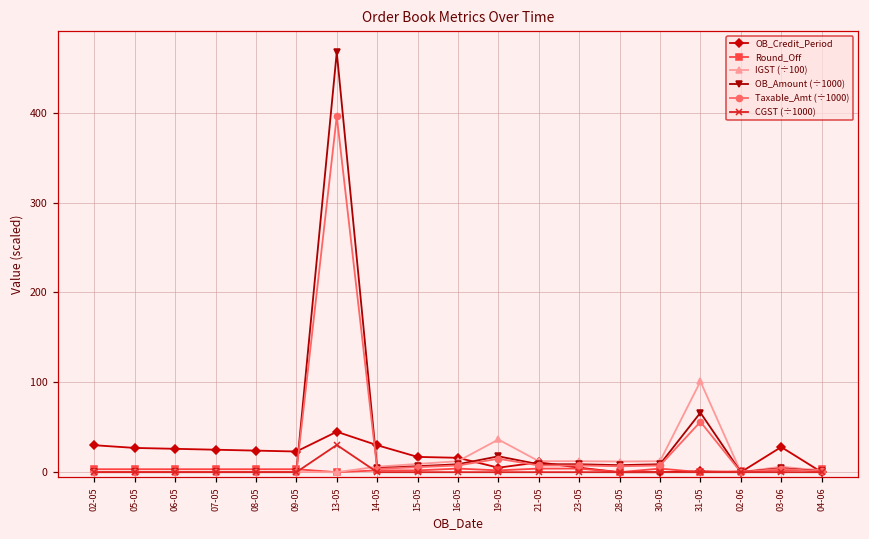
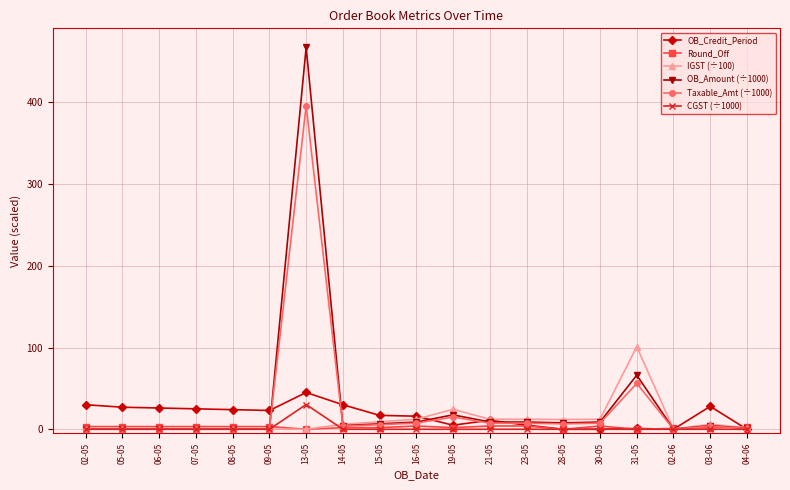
IGST (÷100), 19-05: 40 -> 20
